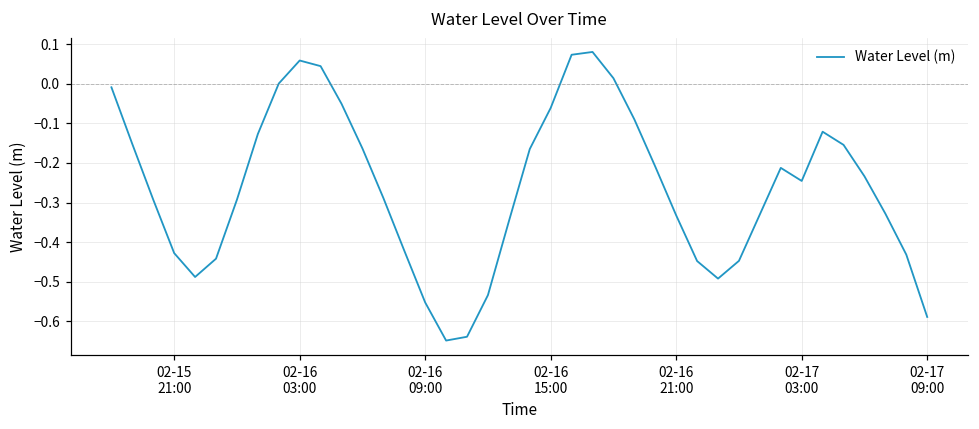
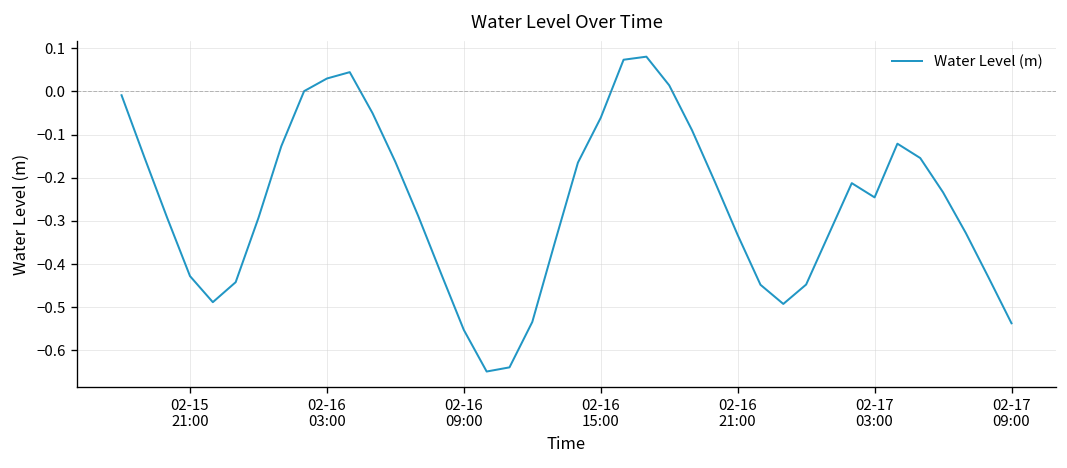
02-16 03:00: 0.06 -> 0.03
02-17 09:00: -0.59 -> -0.54
